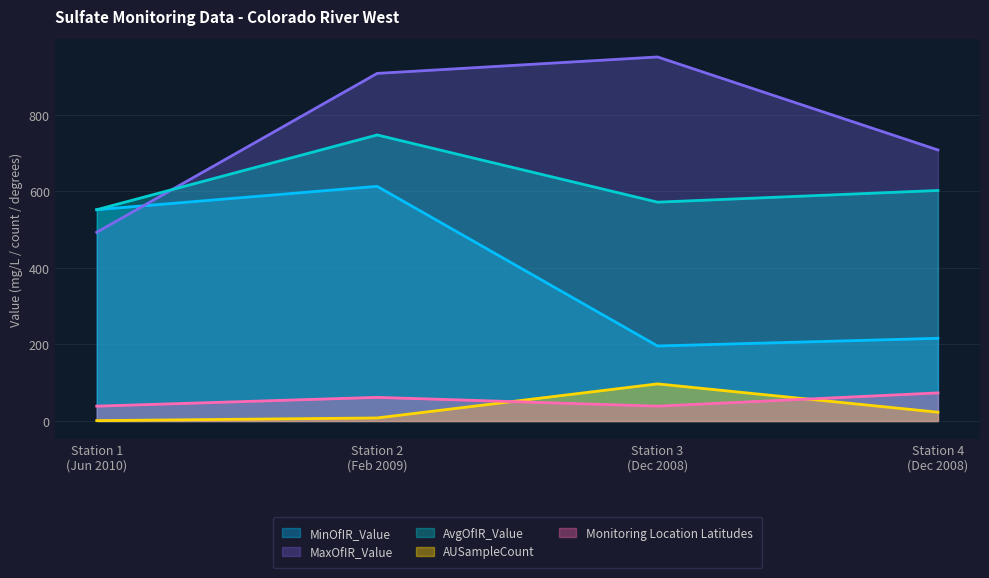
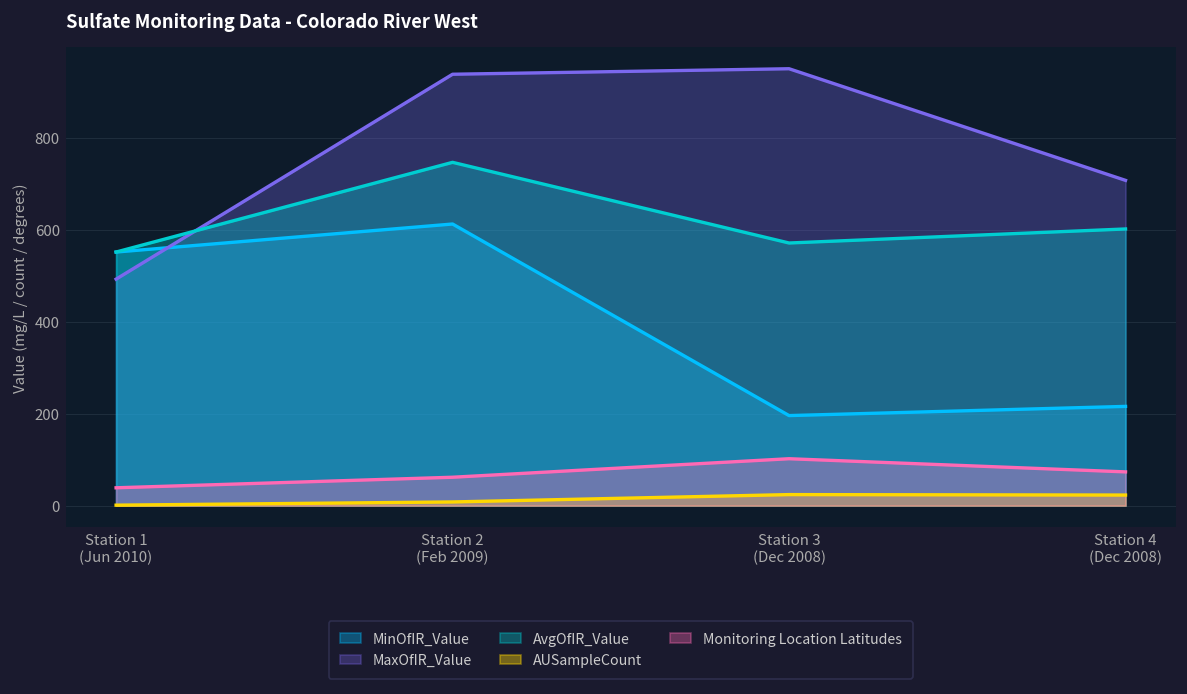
MaxOfIR_Value, Station 2 (Feb 2009): 910 -> 940
AUSampleCount, Station 3 (Dec 2008): 100 -> 20
Monitoring Location Latitudes, Station 3 (Dec 2008): 40 -> 100
